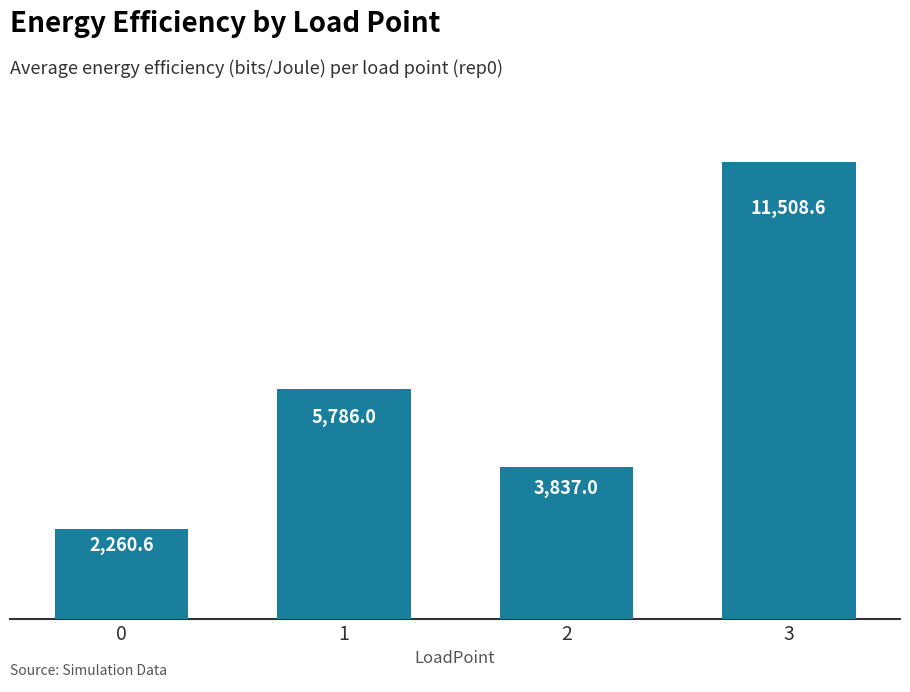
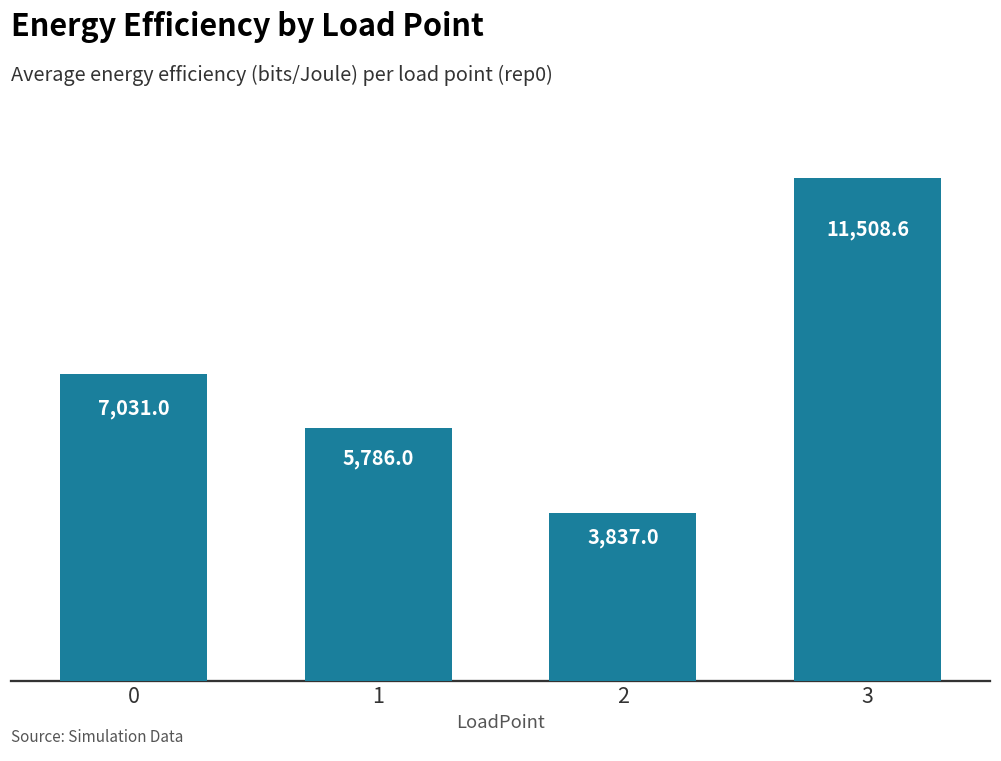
0: 2,260.6 -> 7,031.0
